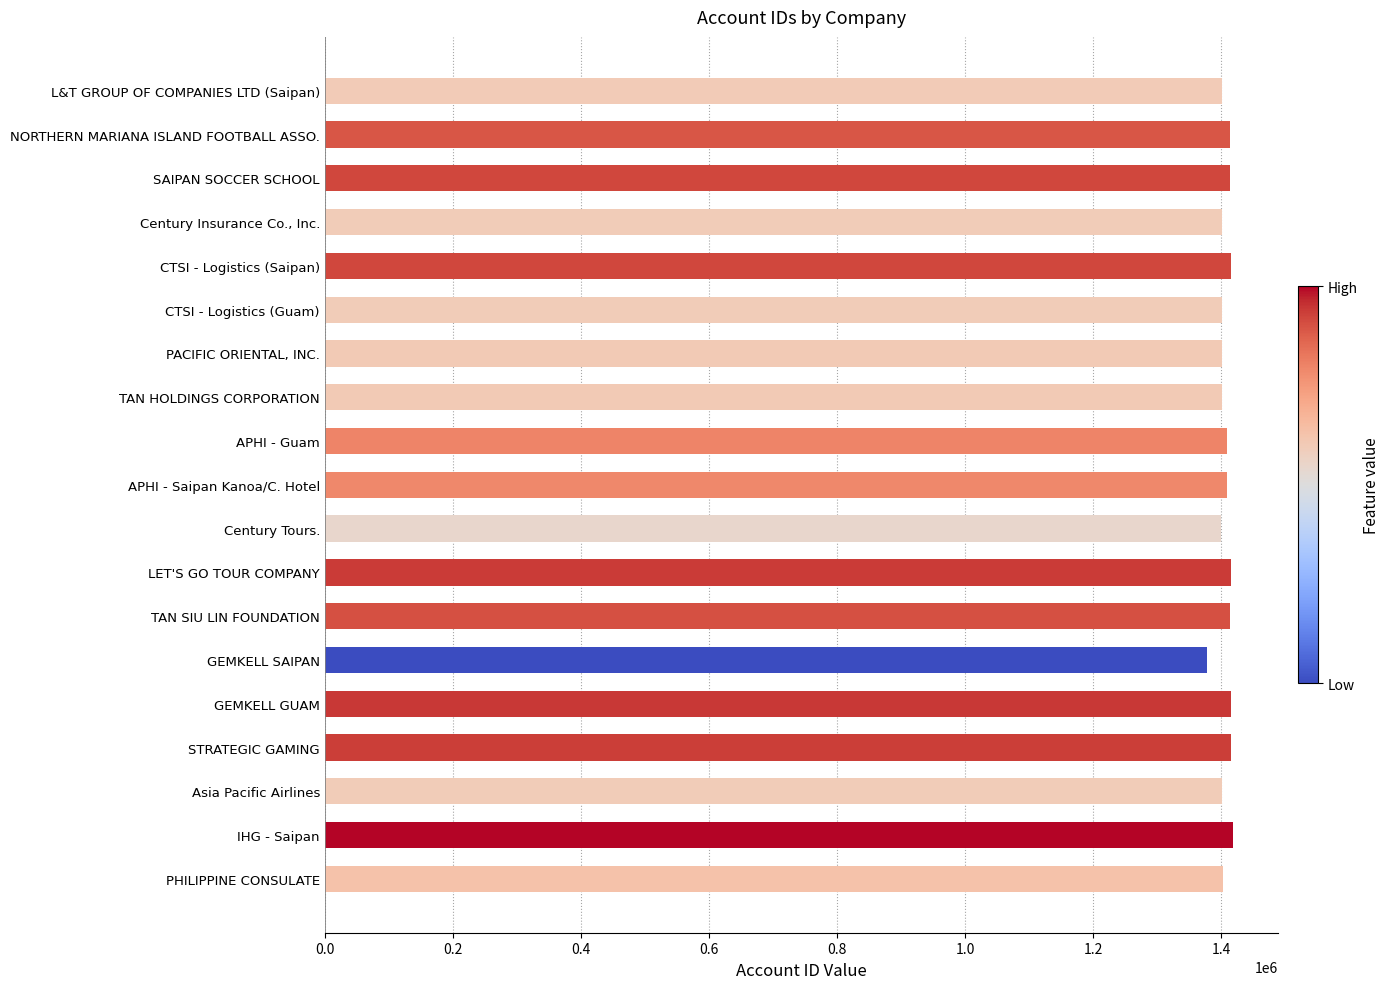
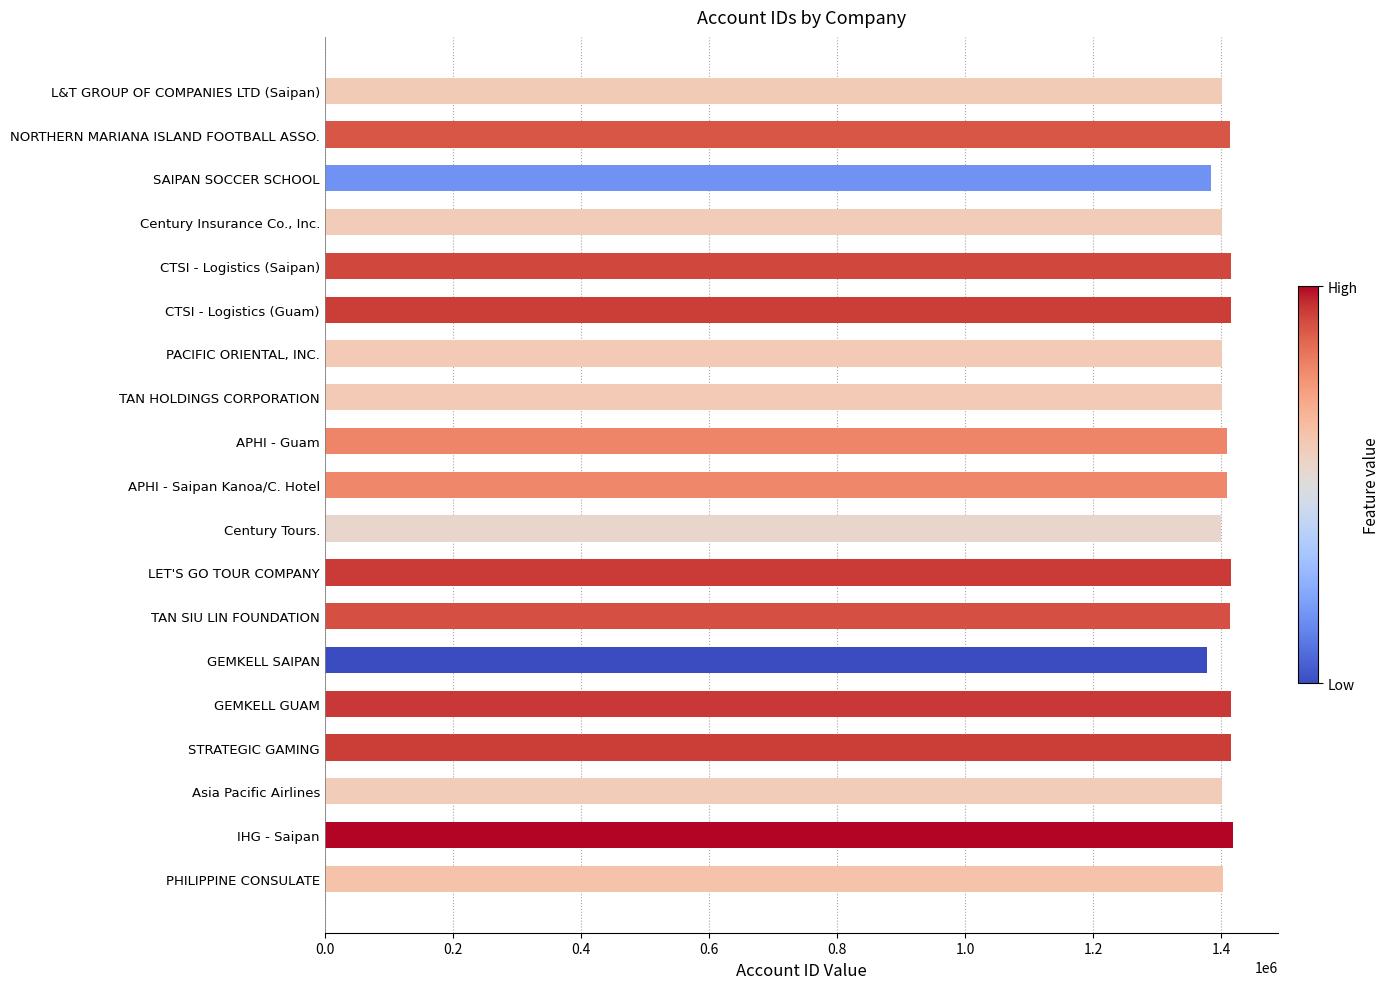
SAIPAN SOCCER SCHOOL: 1410000 -> 1380000
CTSI - Logistics (Guam): 1400000 -> 1410000
